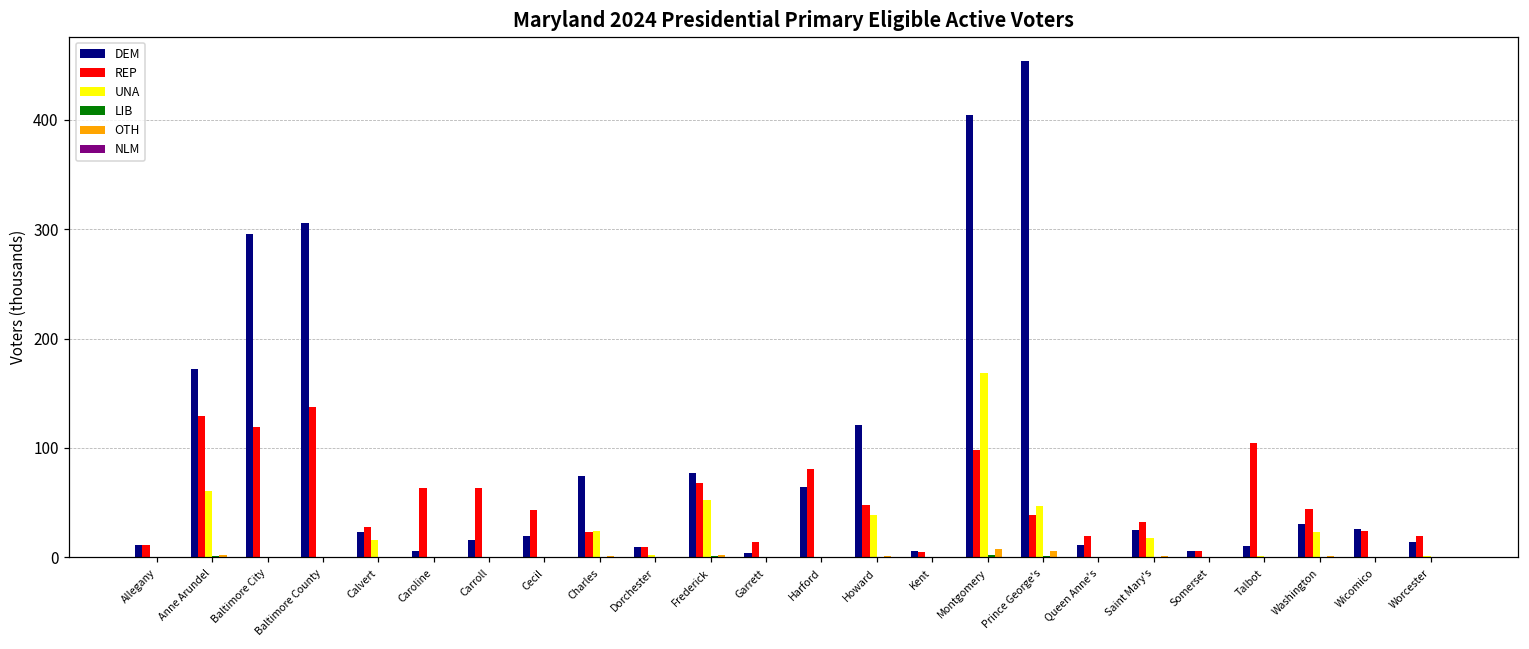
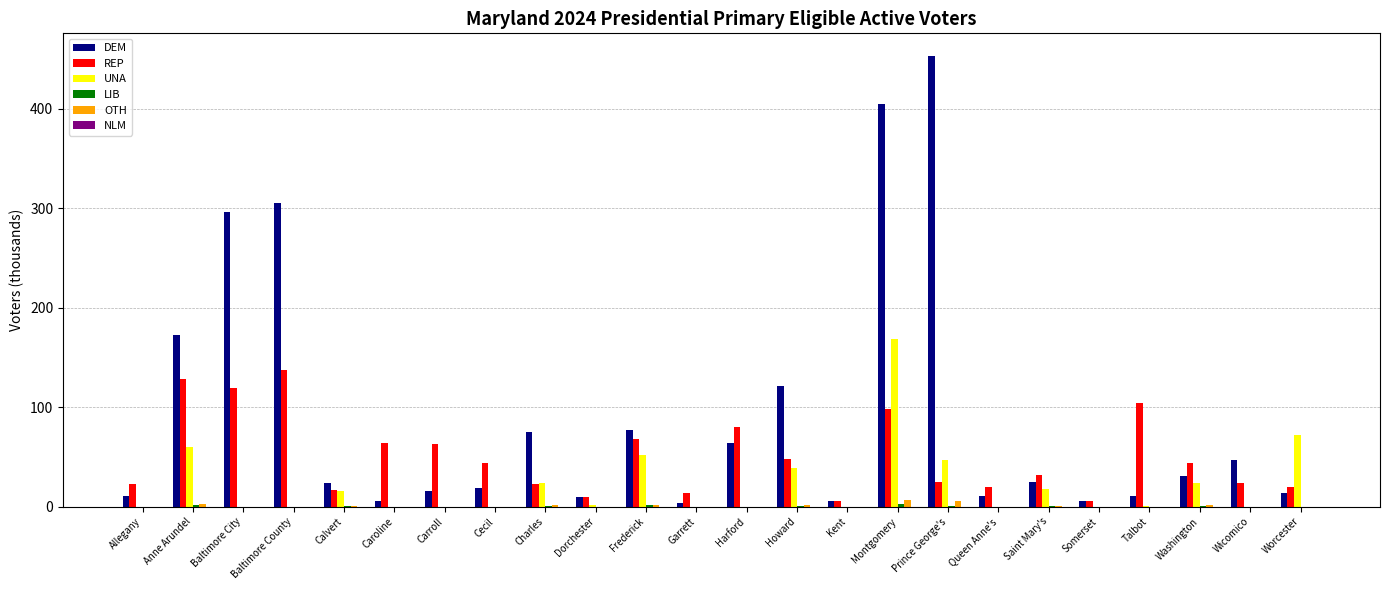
REP, Allegany: 10 -> 20
REP, Calvert: 30 -> 20
REP, Prince George's: 40 -> 30
DEM, Wicomico: 30 -> 50
UNA, Worcester: 0 -> 70
